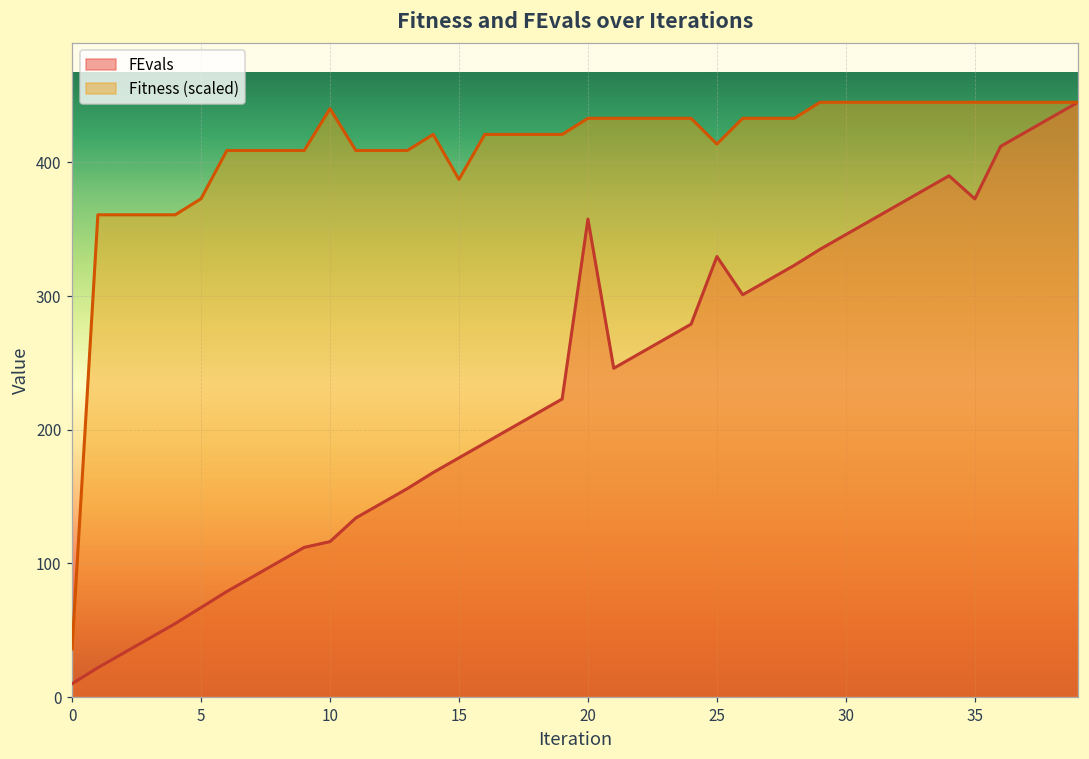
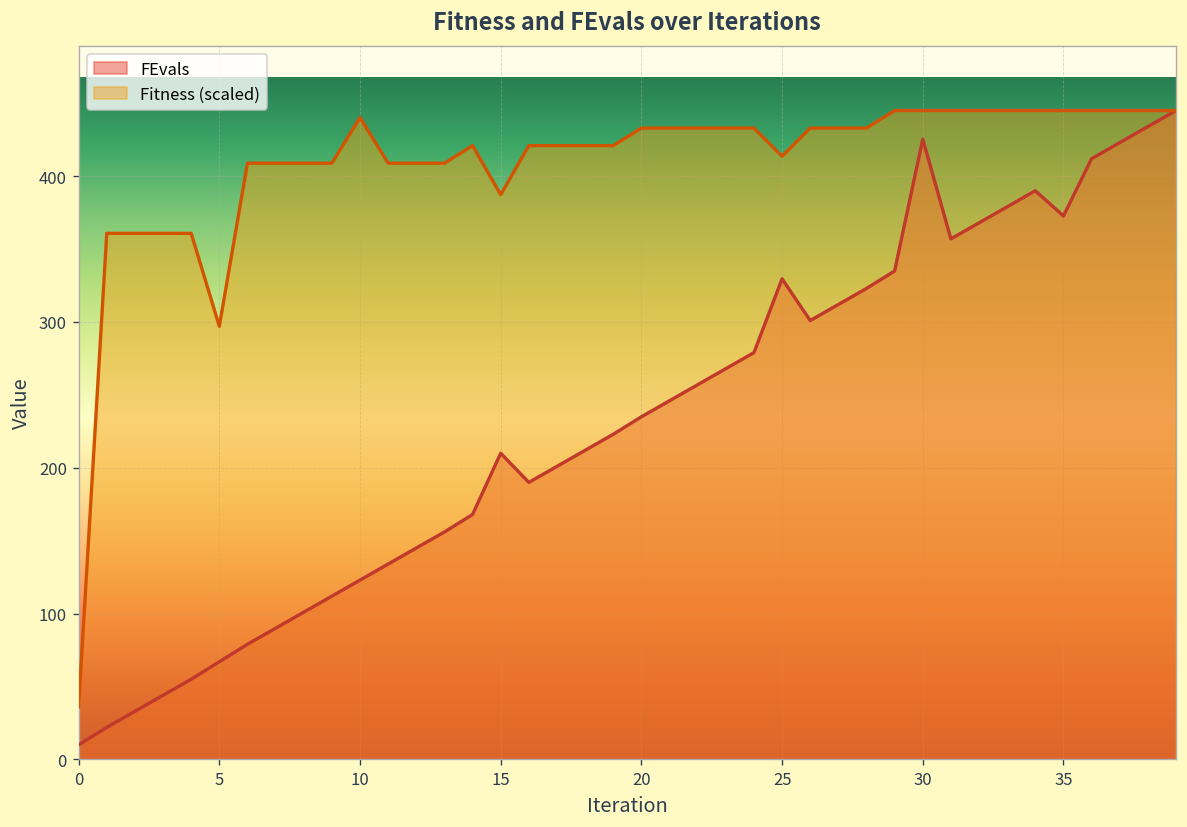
Fitness (scaled), 5: 373 -> 297
FEvals, 10: 116 -> 123
FEvals, 15: 179 -> 210
FEvals, 20: 358 -> 235
FEvals, 30: 346 -> 425
